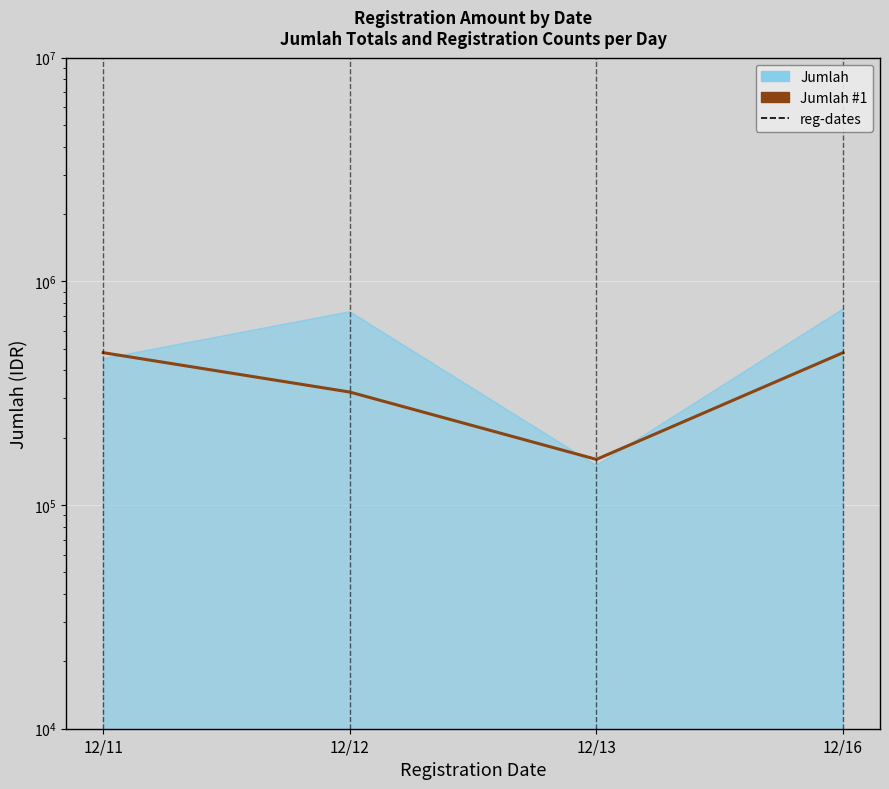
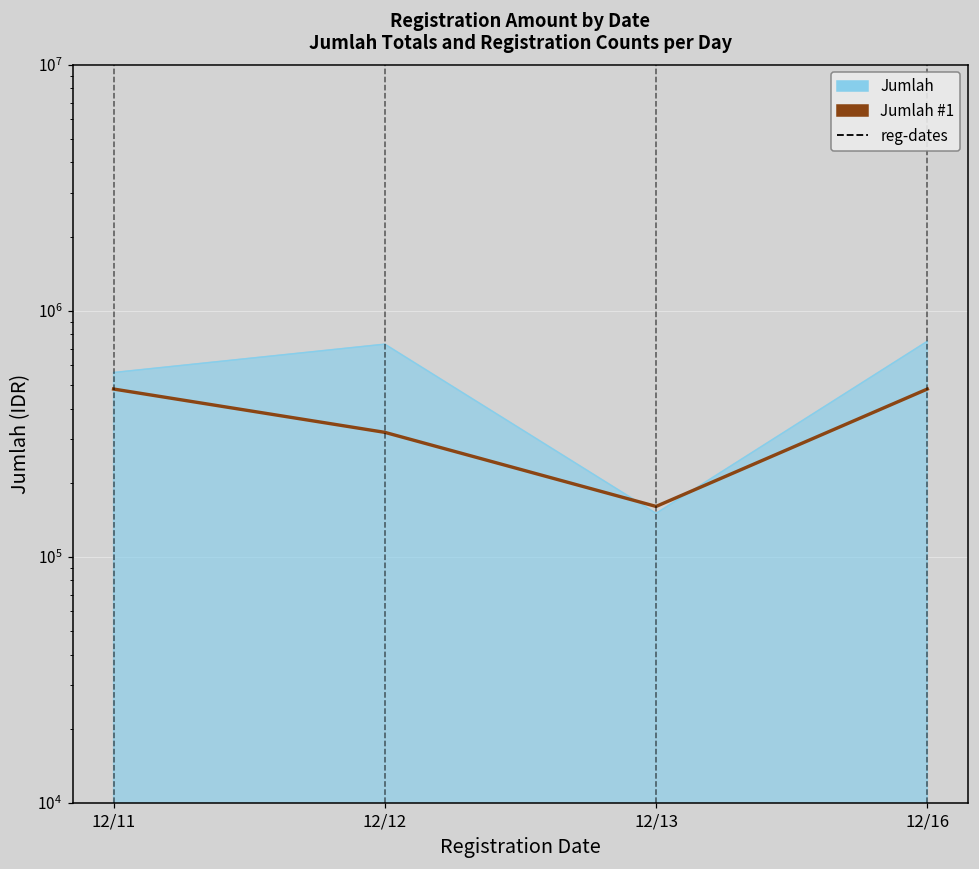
Jumlah, 12/11: 450000 -> 560000
